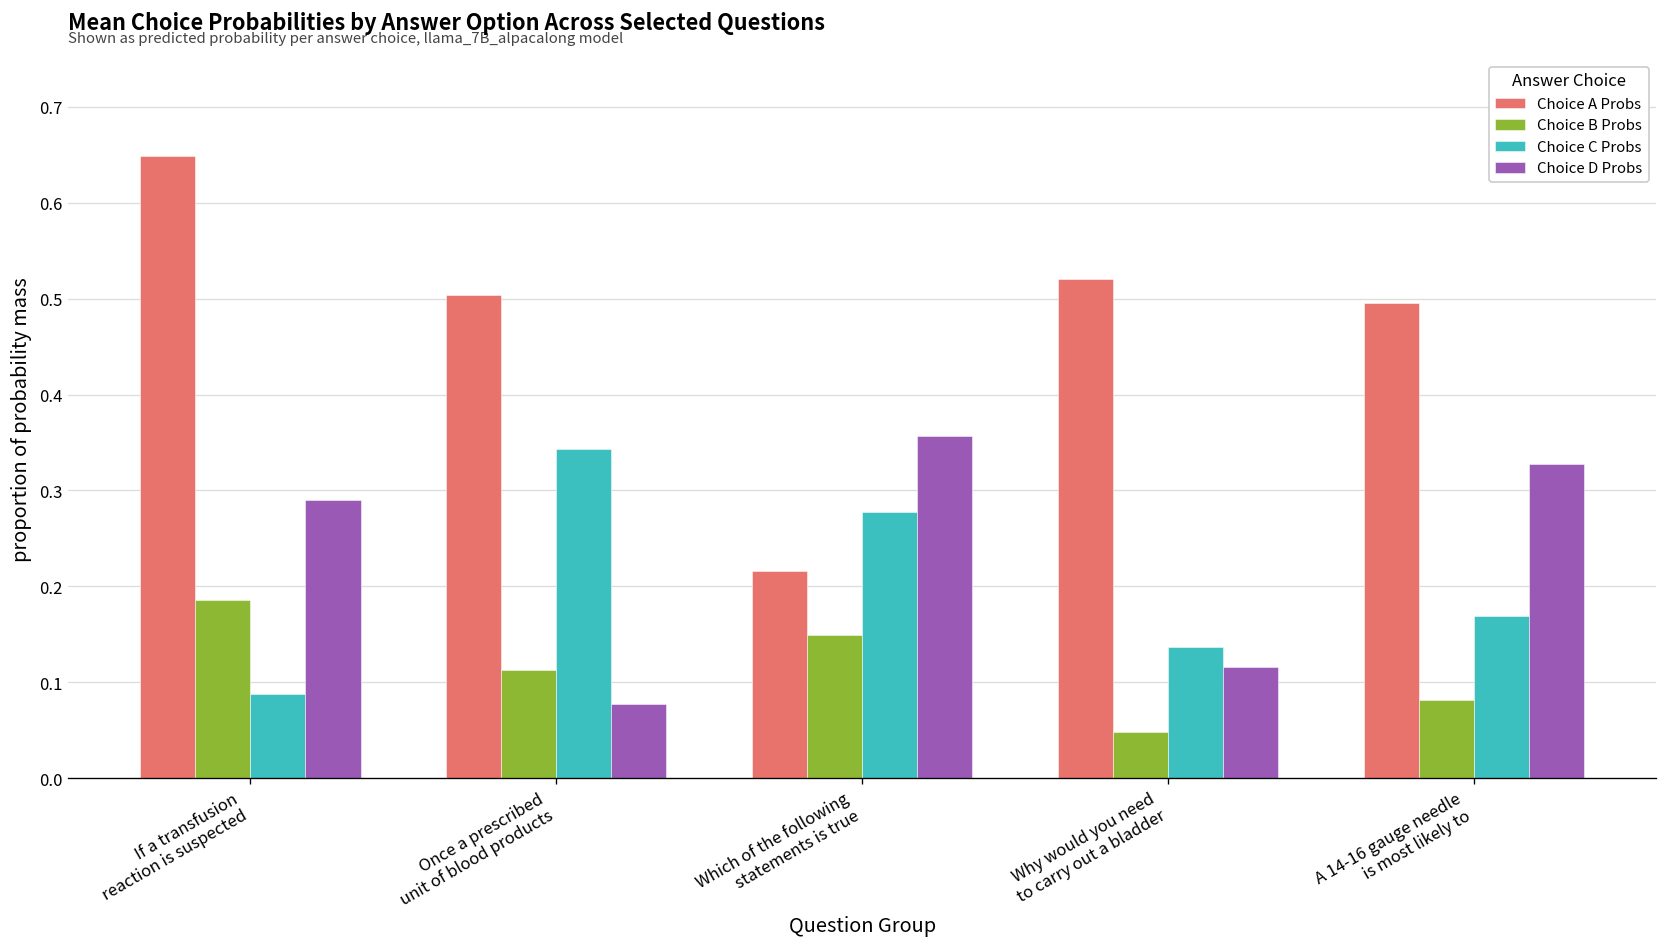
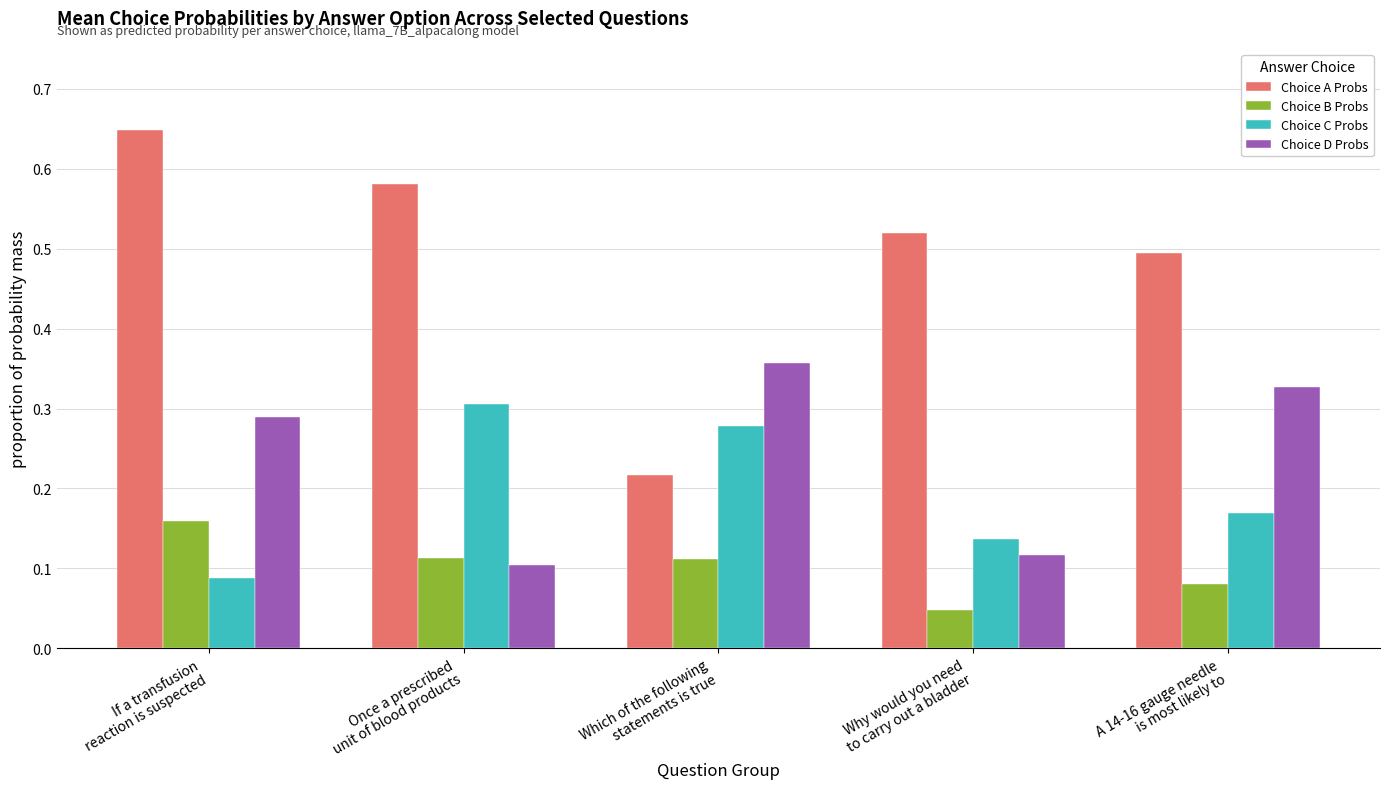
Choice B Probs, If a transfusion reaction is suspected: 0.19 -> 0.16
Choice A Probs, Once a prescribed unit of blood products: 0.50 -> 0.58
Choice C Probs, Once a prescribed unit of blood products: 0.34 -> 0.31
Choice D Probs, Once a prescribed unit of blood products: 0.08 -> 0.10
Choice B Probs, Which of the following statements is true: 0.15 -> 0.11
